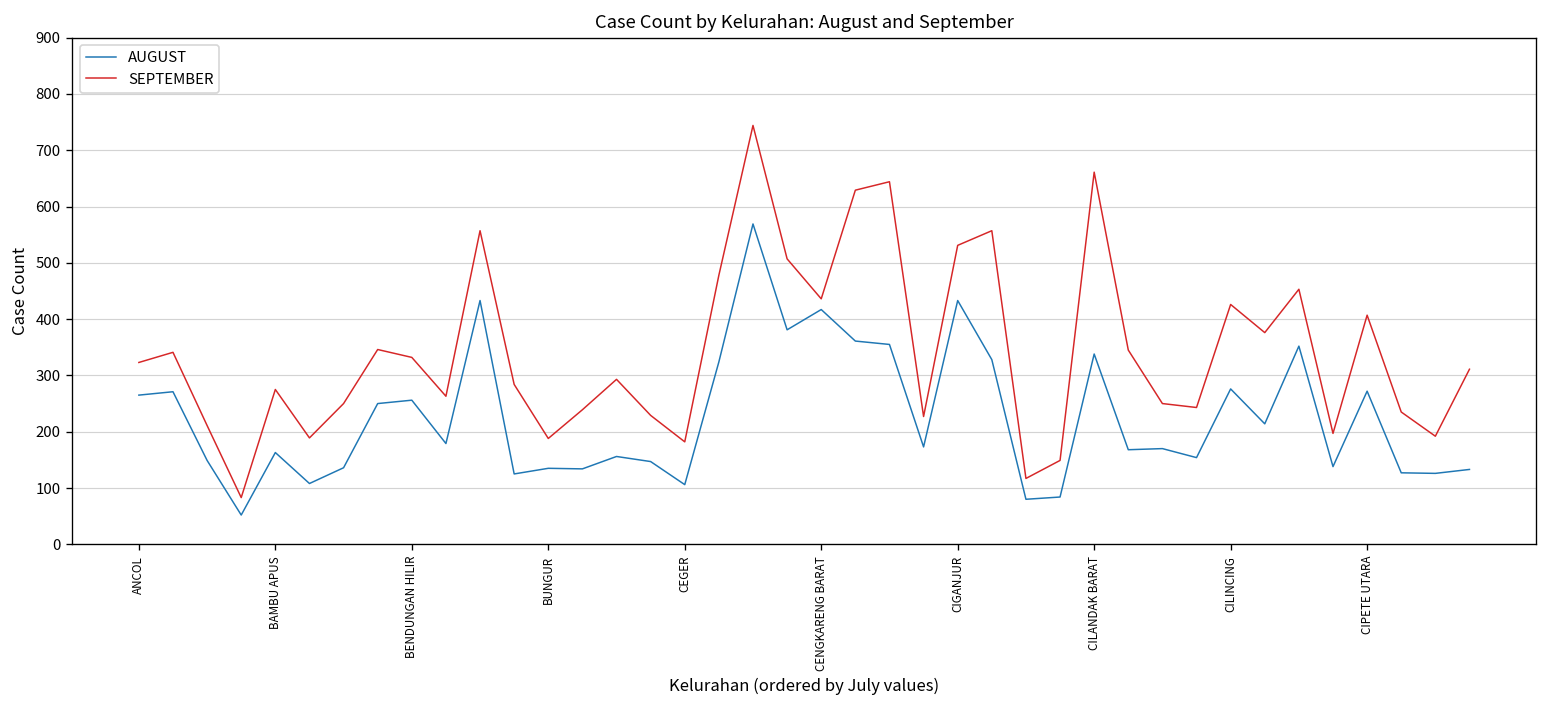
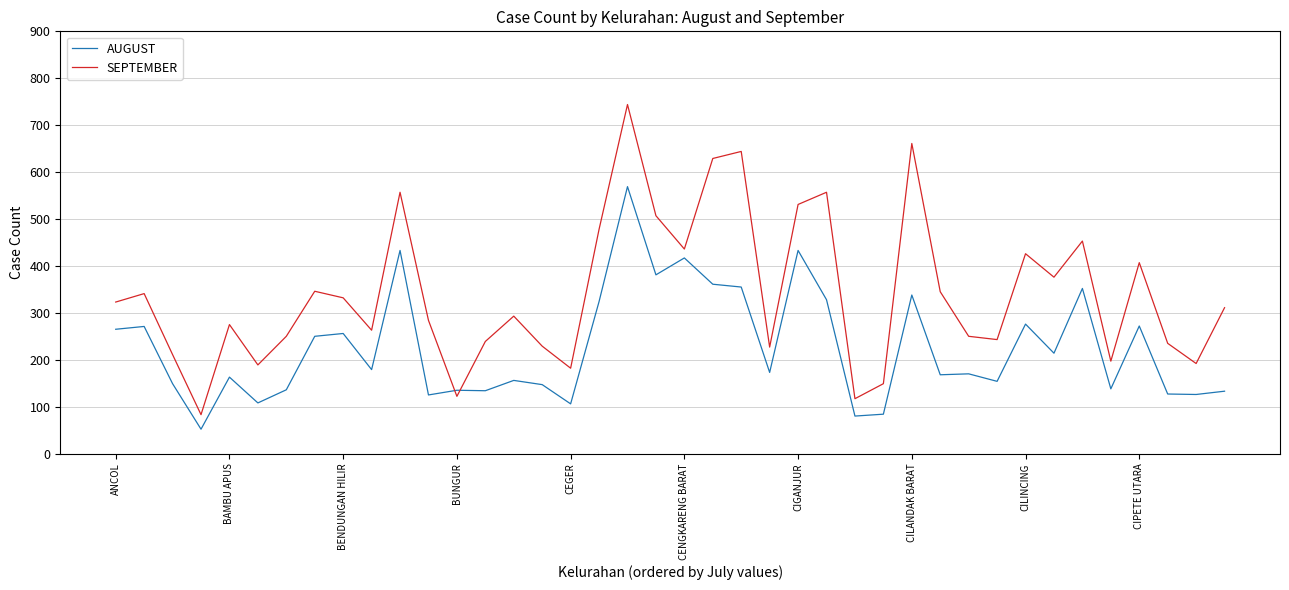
SEPTEMBER, BUNGUR: 190 -> 120
